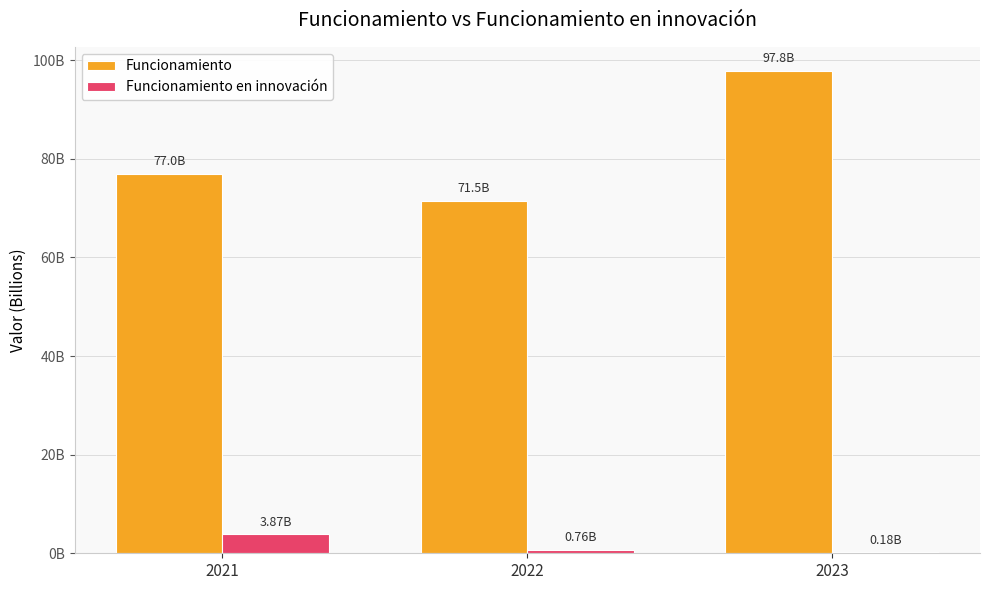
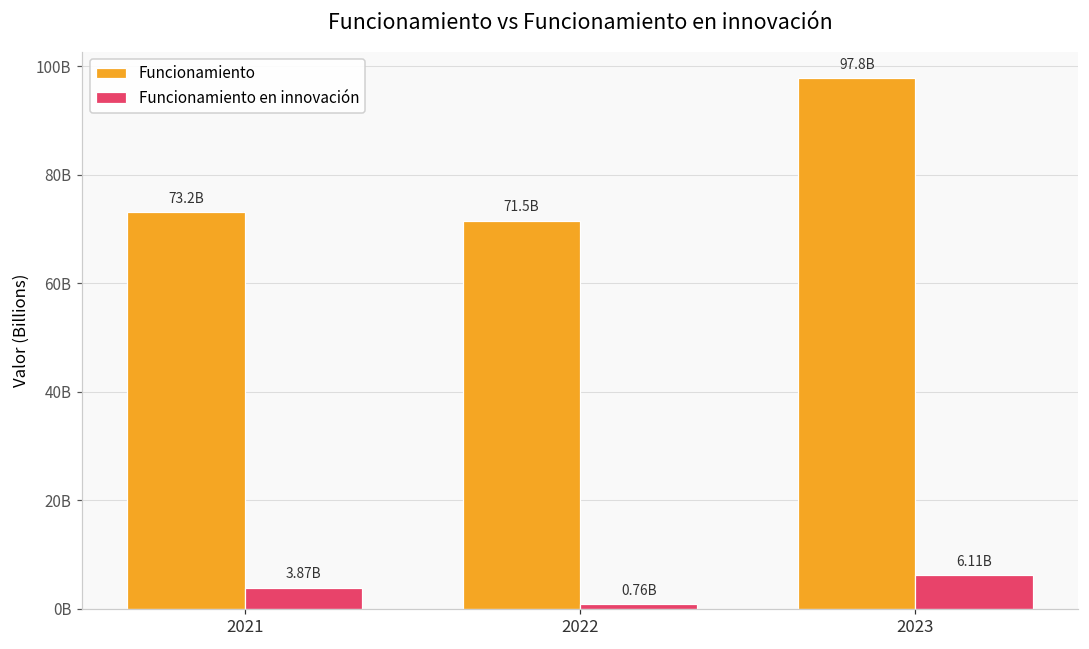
Funcionamiento, 2021: 77.0B -> 73.2B
Funcionamiento en innovación, 2023: 0.18B -> 6.11B
